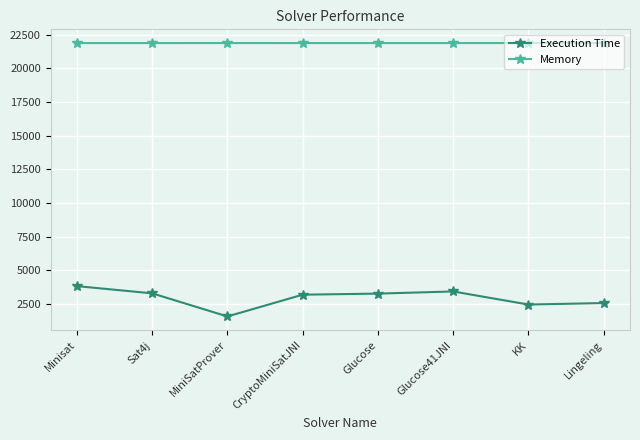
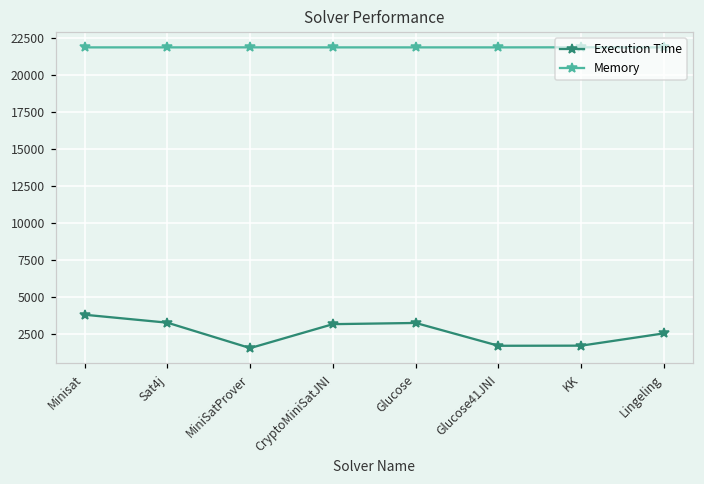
Execution Time, Glucose41JNI: 3400 -> 1700
Execution Time, KK: 2500 -> 1700
